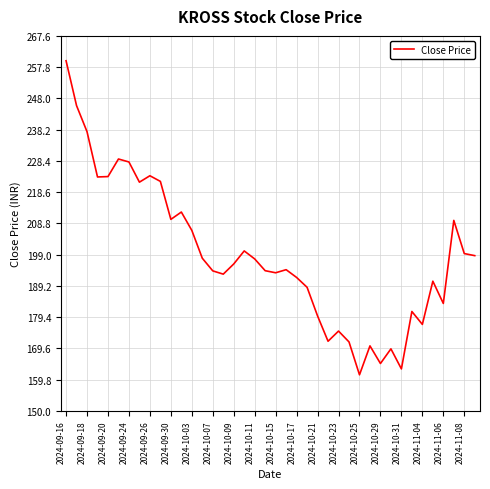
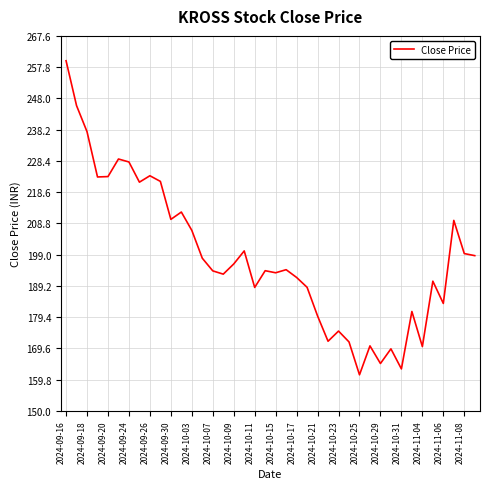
2024-10-11: 198 -> 189
2024-11-04: 177 -> 170
